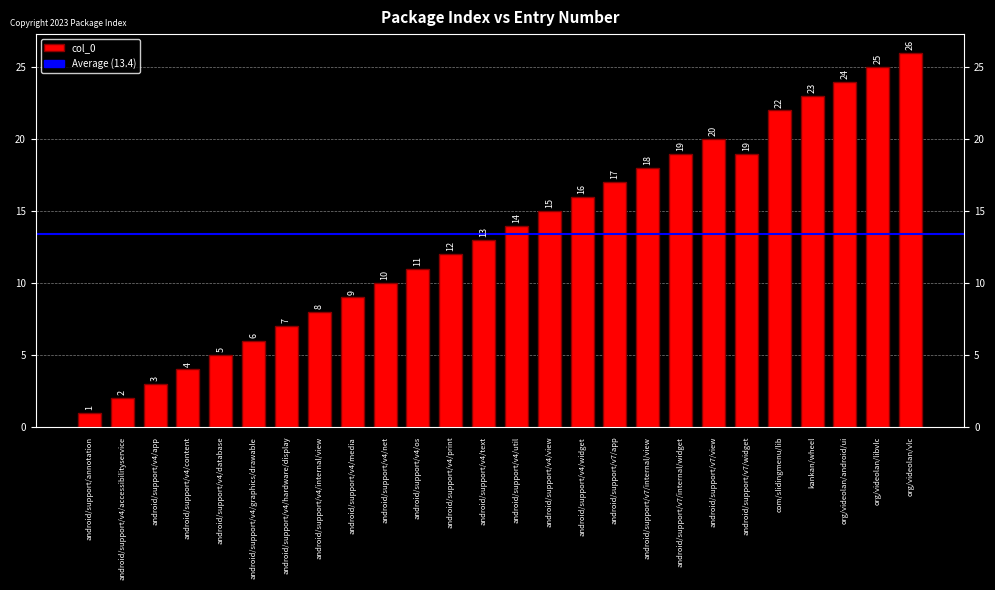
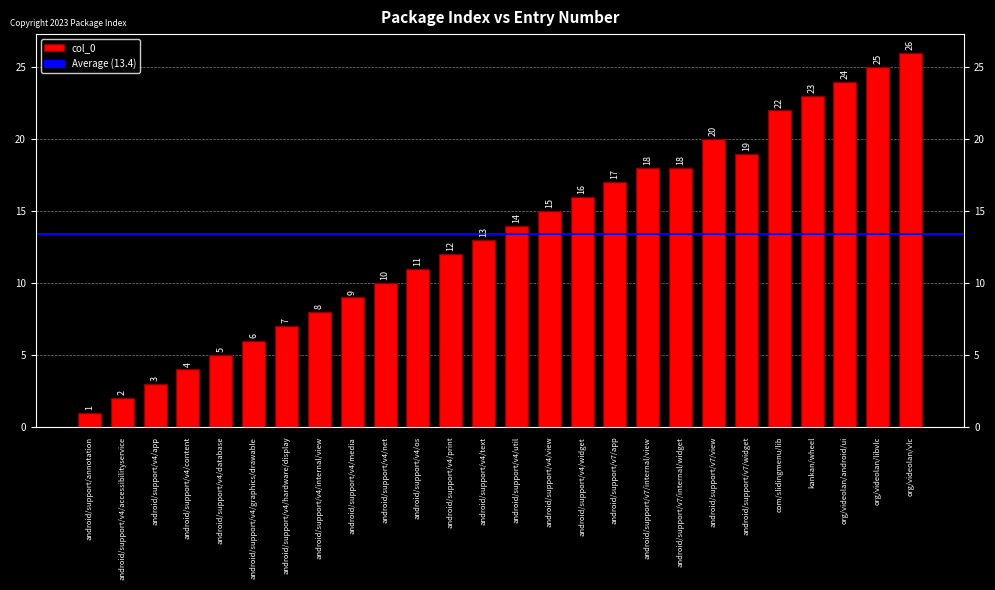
android/support/v7/internal/widget: 19 -> 18
